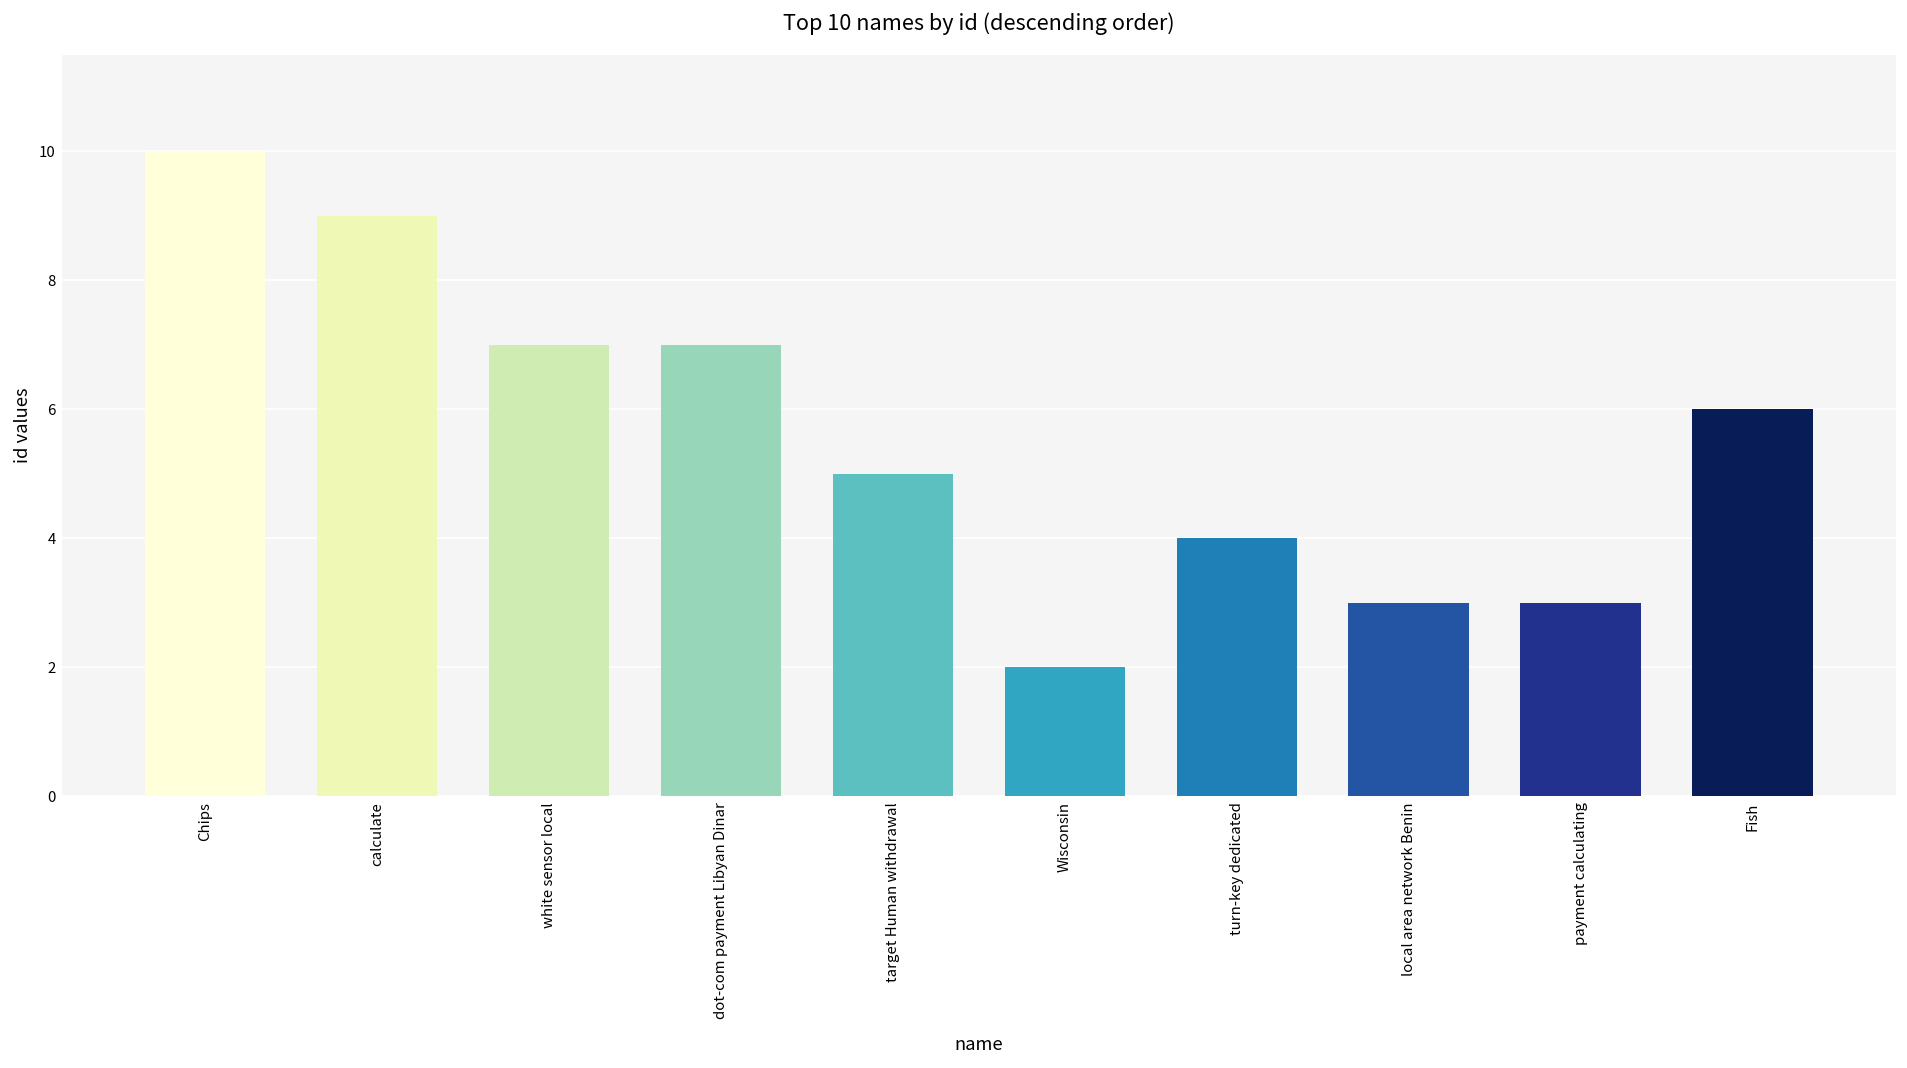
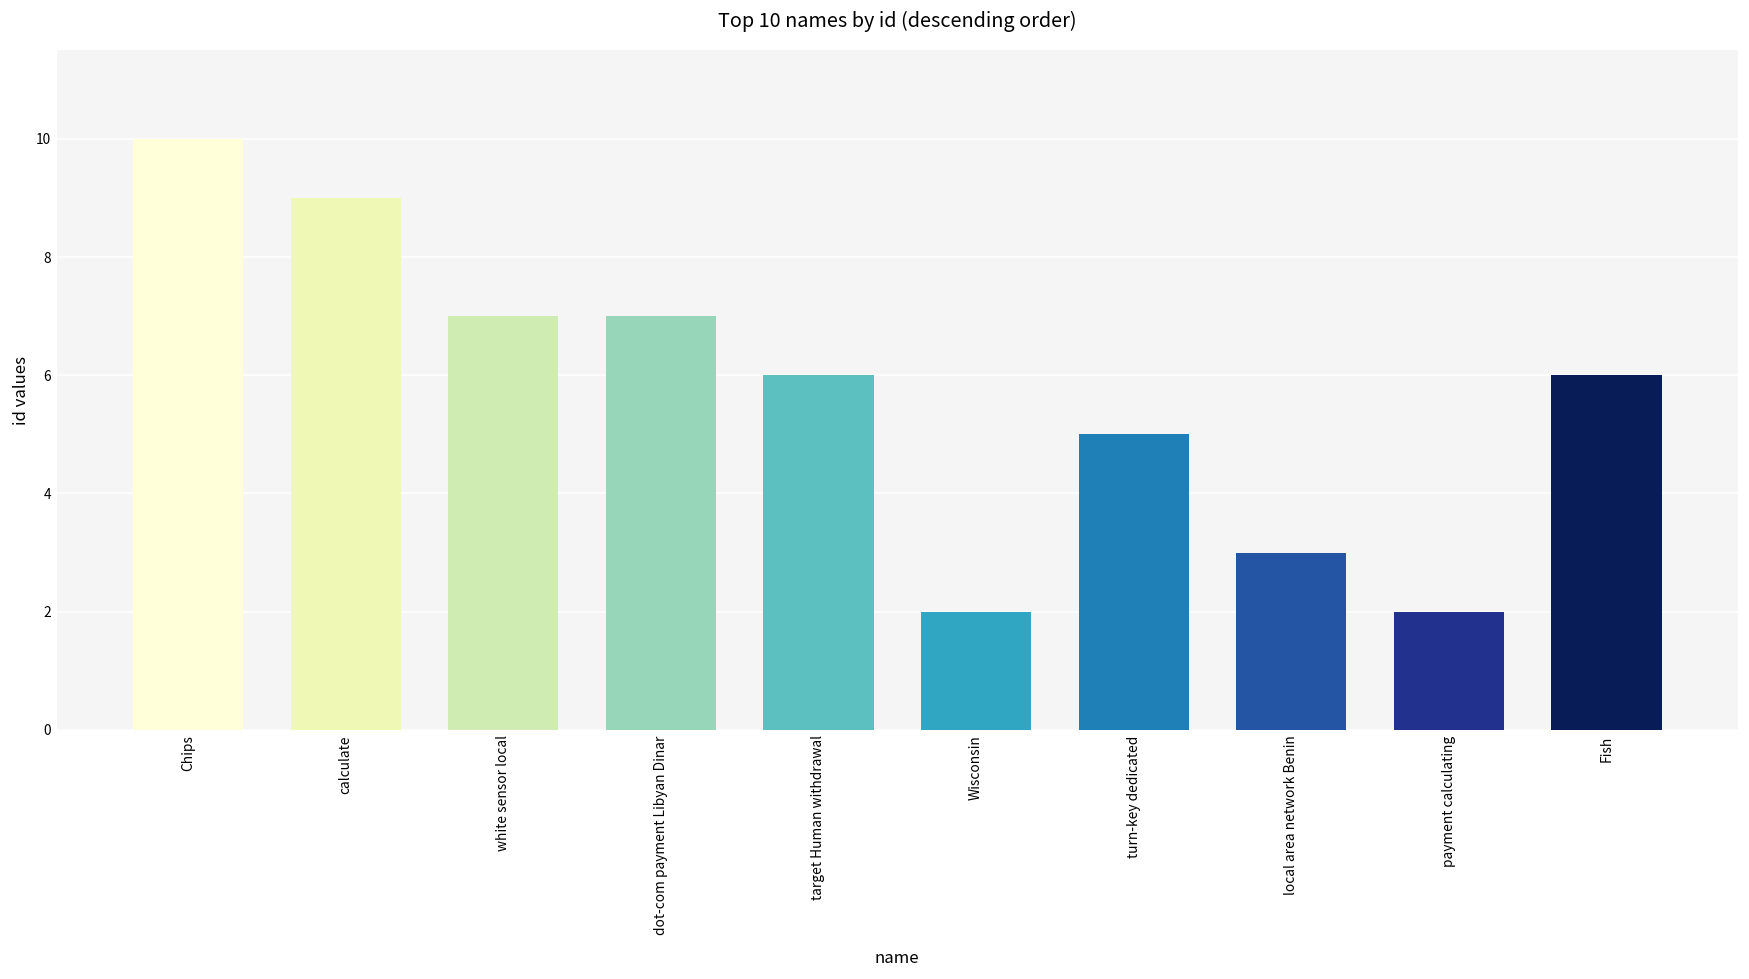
target Human withdrawal: 5 -> 6
turn-key dedicated: 4 -> 5
payment calculating: 3 -> 2
